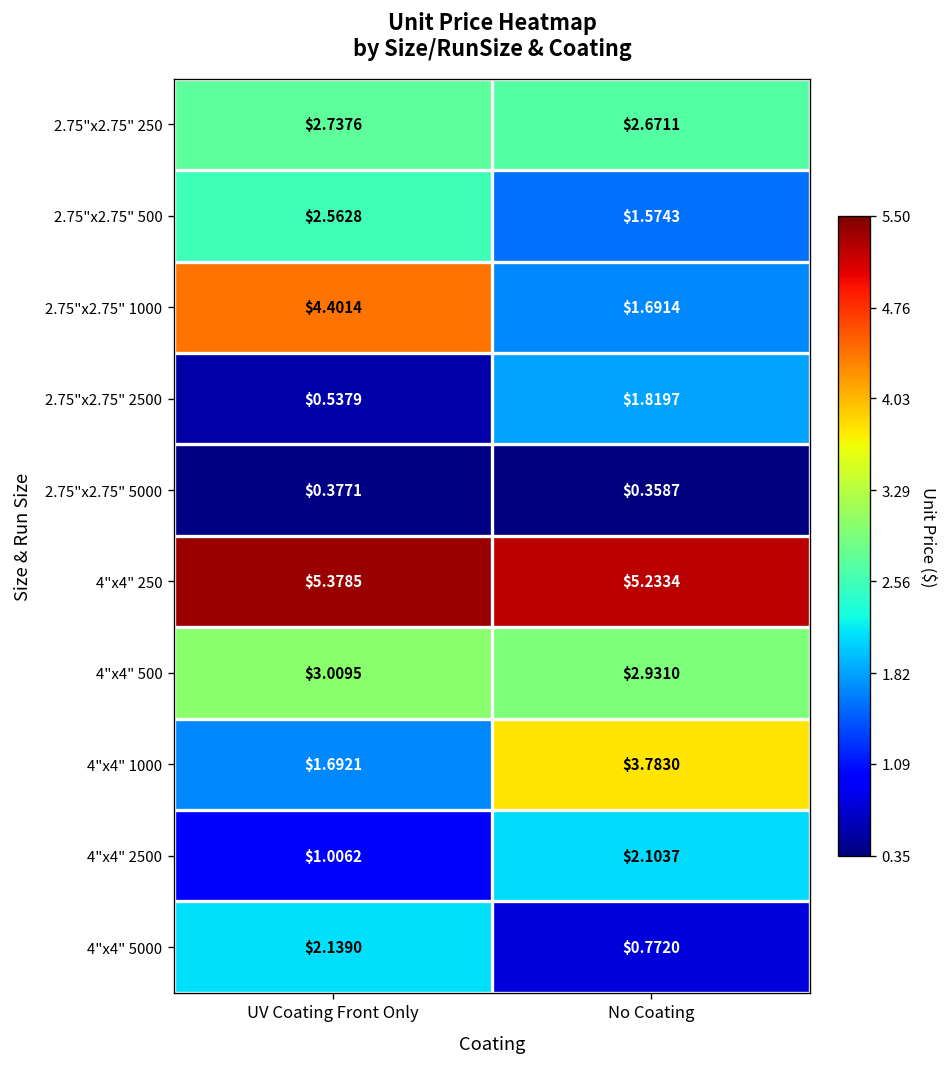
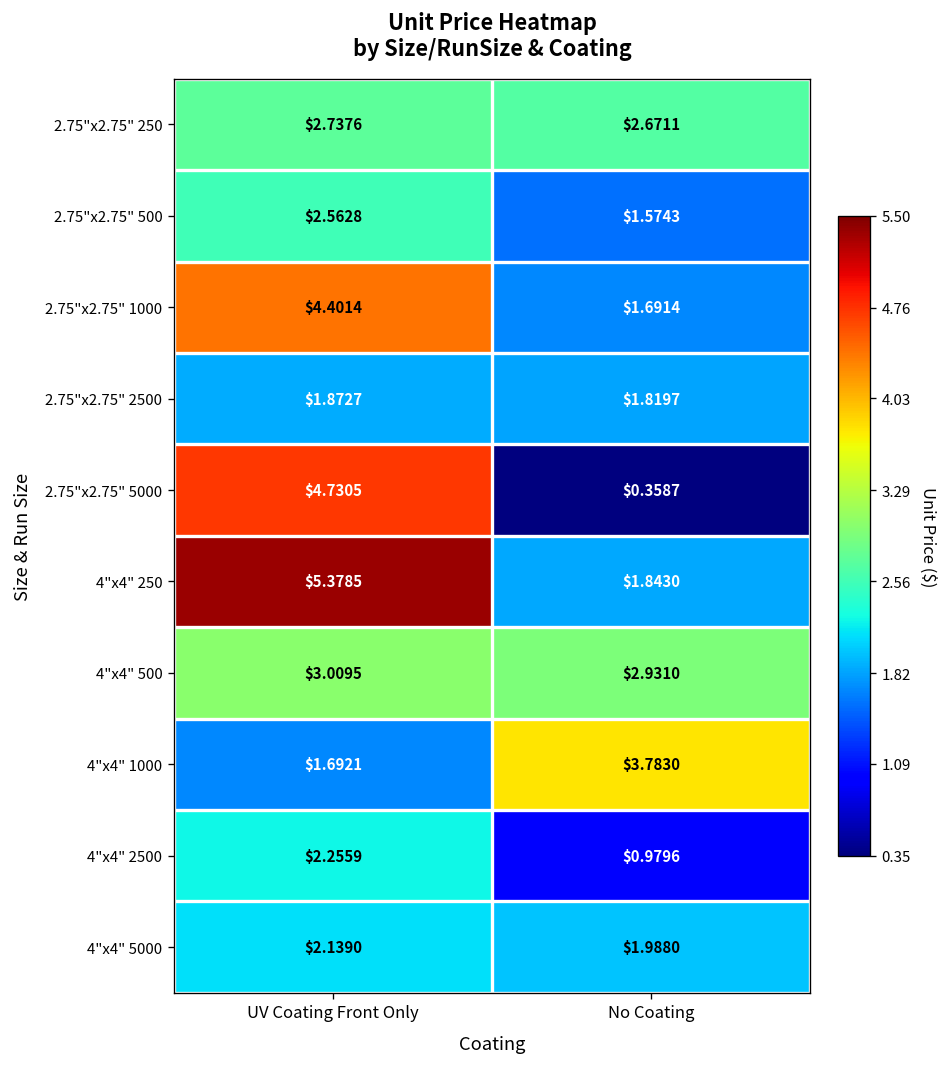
2.75"x2.75" 2500, UV Coating Front Only: $0.5379 -> $1.8727
2.75"x2.75" 5000, UV Coating Front Only: $0.3771 -> $4.7305
4"x4" 250, No Coating: $5.2334 -> $1.8430
4"x4" 2500, UV Coating Front Only: $1.0062 -> $2.2559
4"x4" 2500, No Coating: $2.1037 -> $0.9796
4"x4" 5000, No Coating: $0.7720 -> $1.9880
